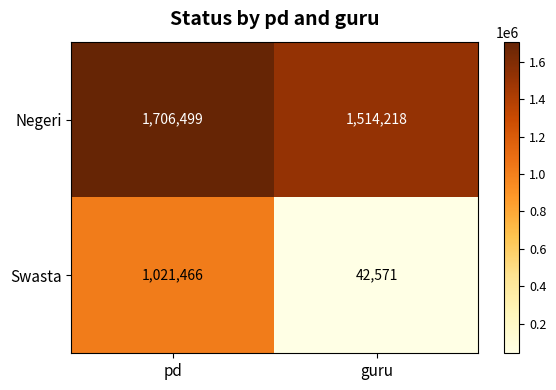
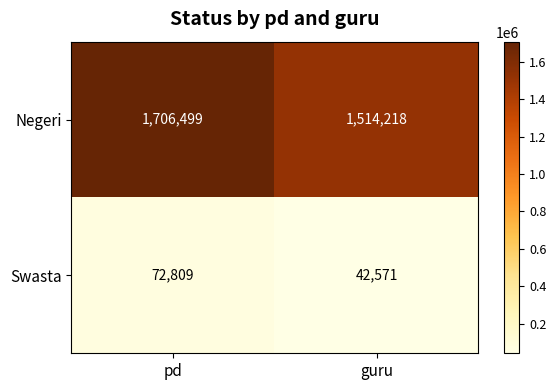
Swasta, pd: 1,021,466 -> 72,809
